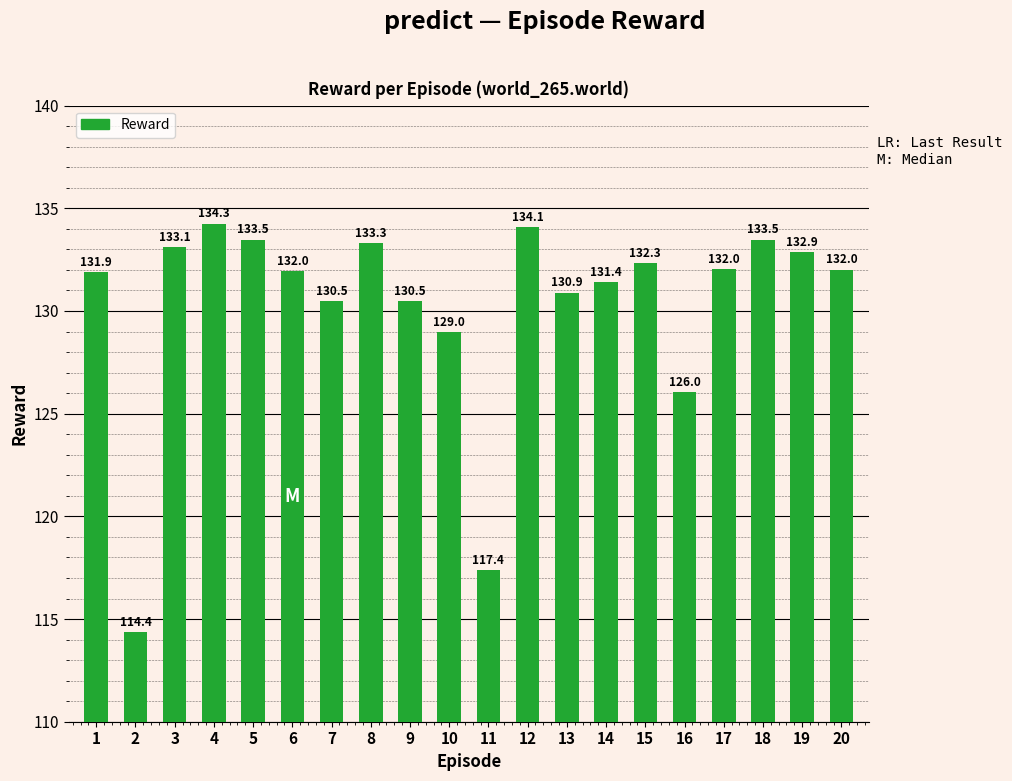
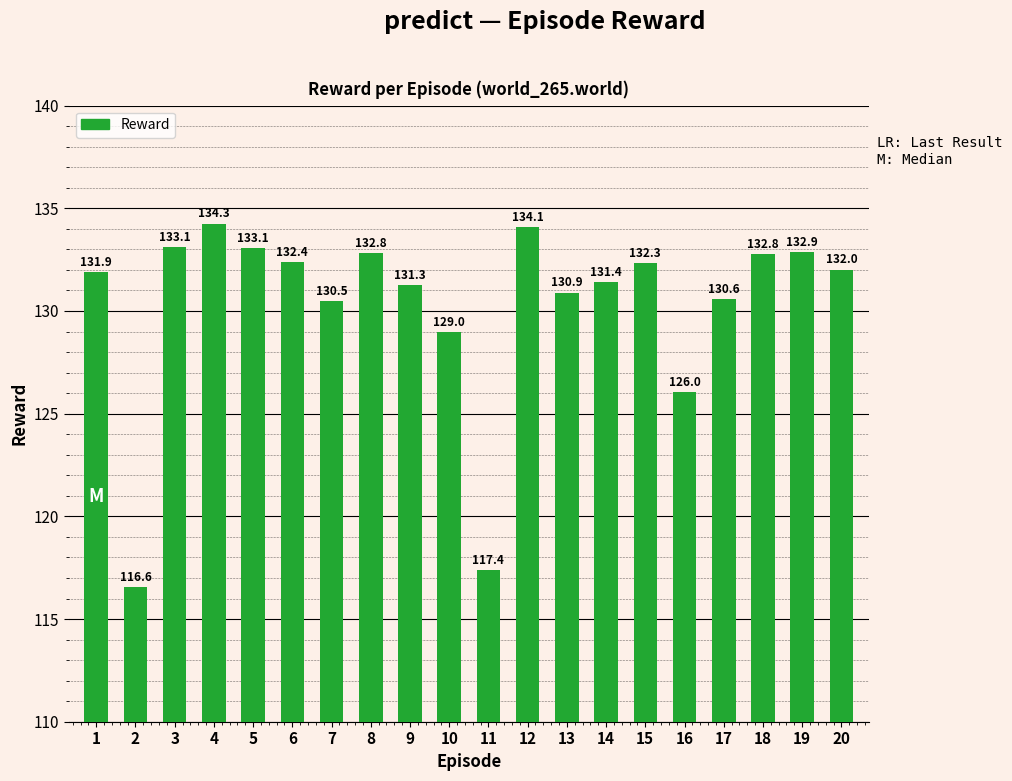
2: 114.4 -> 116.6
5: 133.5 -> 133.1
6: 132.0 -> 132.4
8: 133.3 -> 132.8
9: 130.5 -> 131.3
17: 132.0 -> 130.6
18: 133.5 -> 132.8
